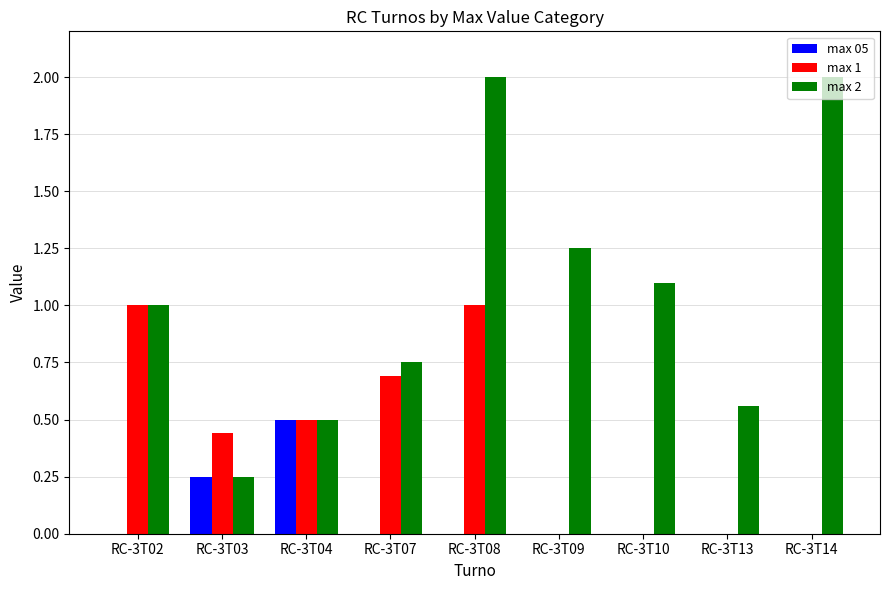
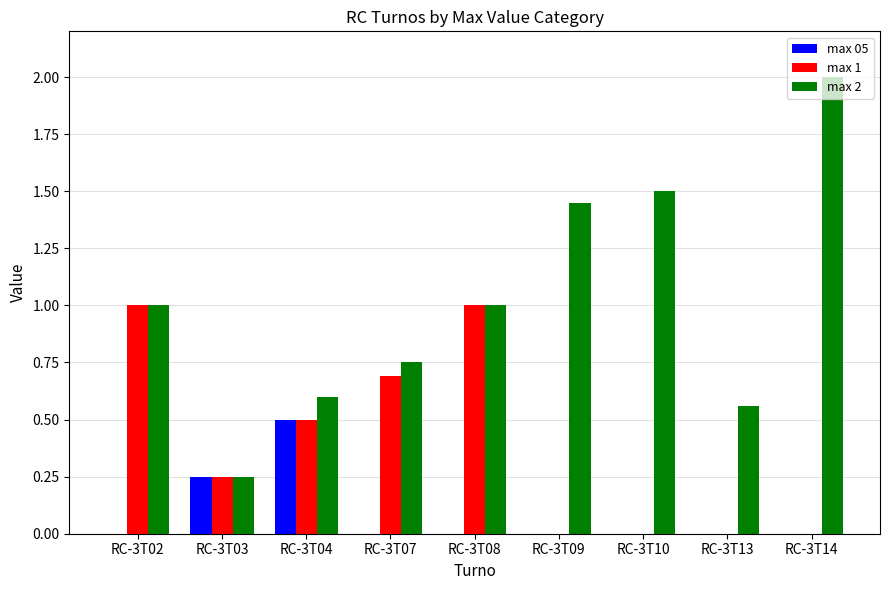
max 1, RC-3T03: 0.44 -> 0.25
max 2, RC-3T04: 0.5 -> 0.6
max 2, RC-3T08: 2 -> 1
max 2, RC-3T09: 1.25 -> 1.45
max 2, RC-3T10: 1.1 -> 1.5
